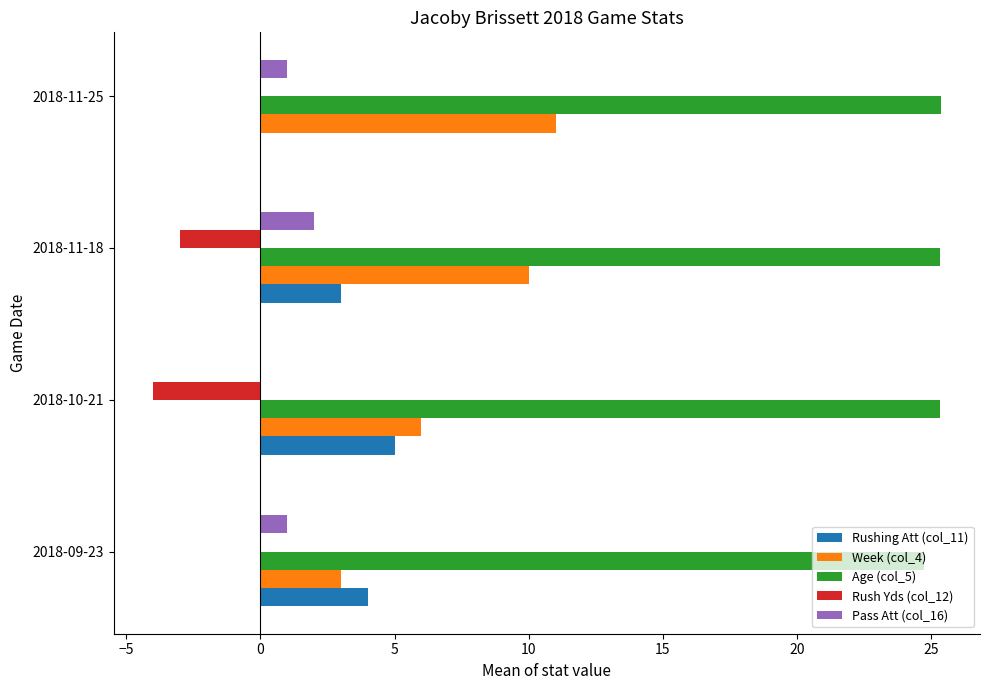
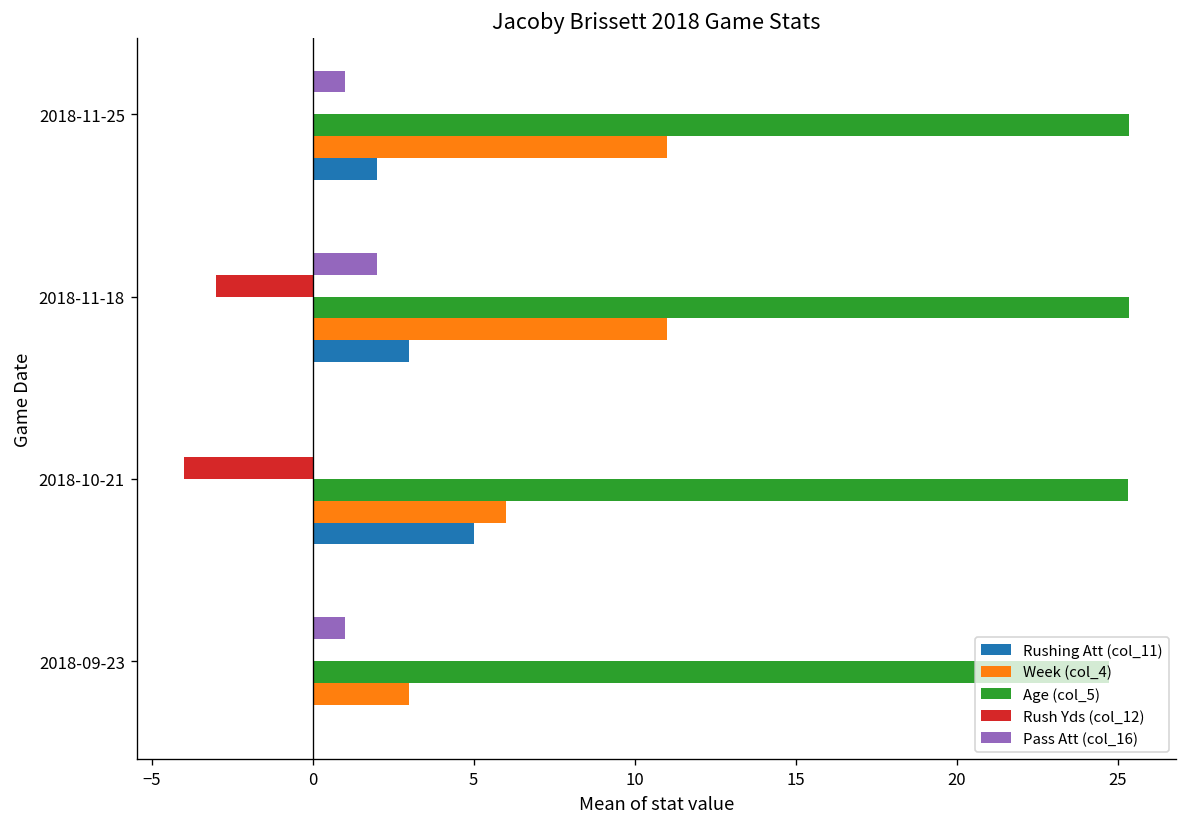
Rushing Att (col_11), 2018-11-25: 0 -> 2
Week (col_4), 2018-11-18: 10 -> 11
Rushing Att (col_11), 2018-09-23: 4 -> 0
